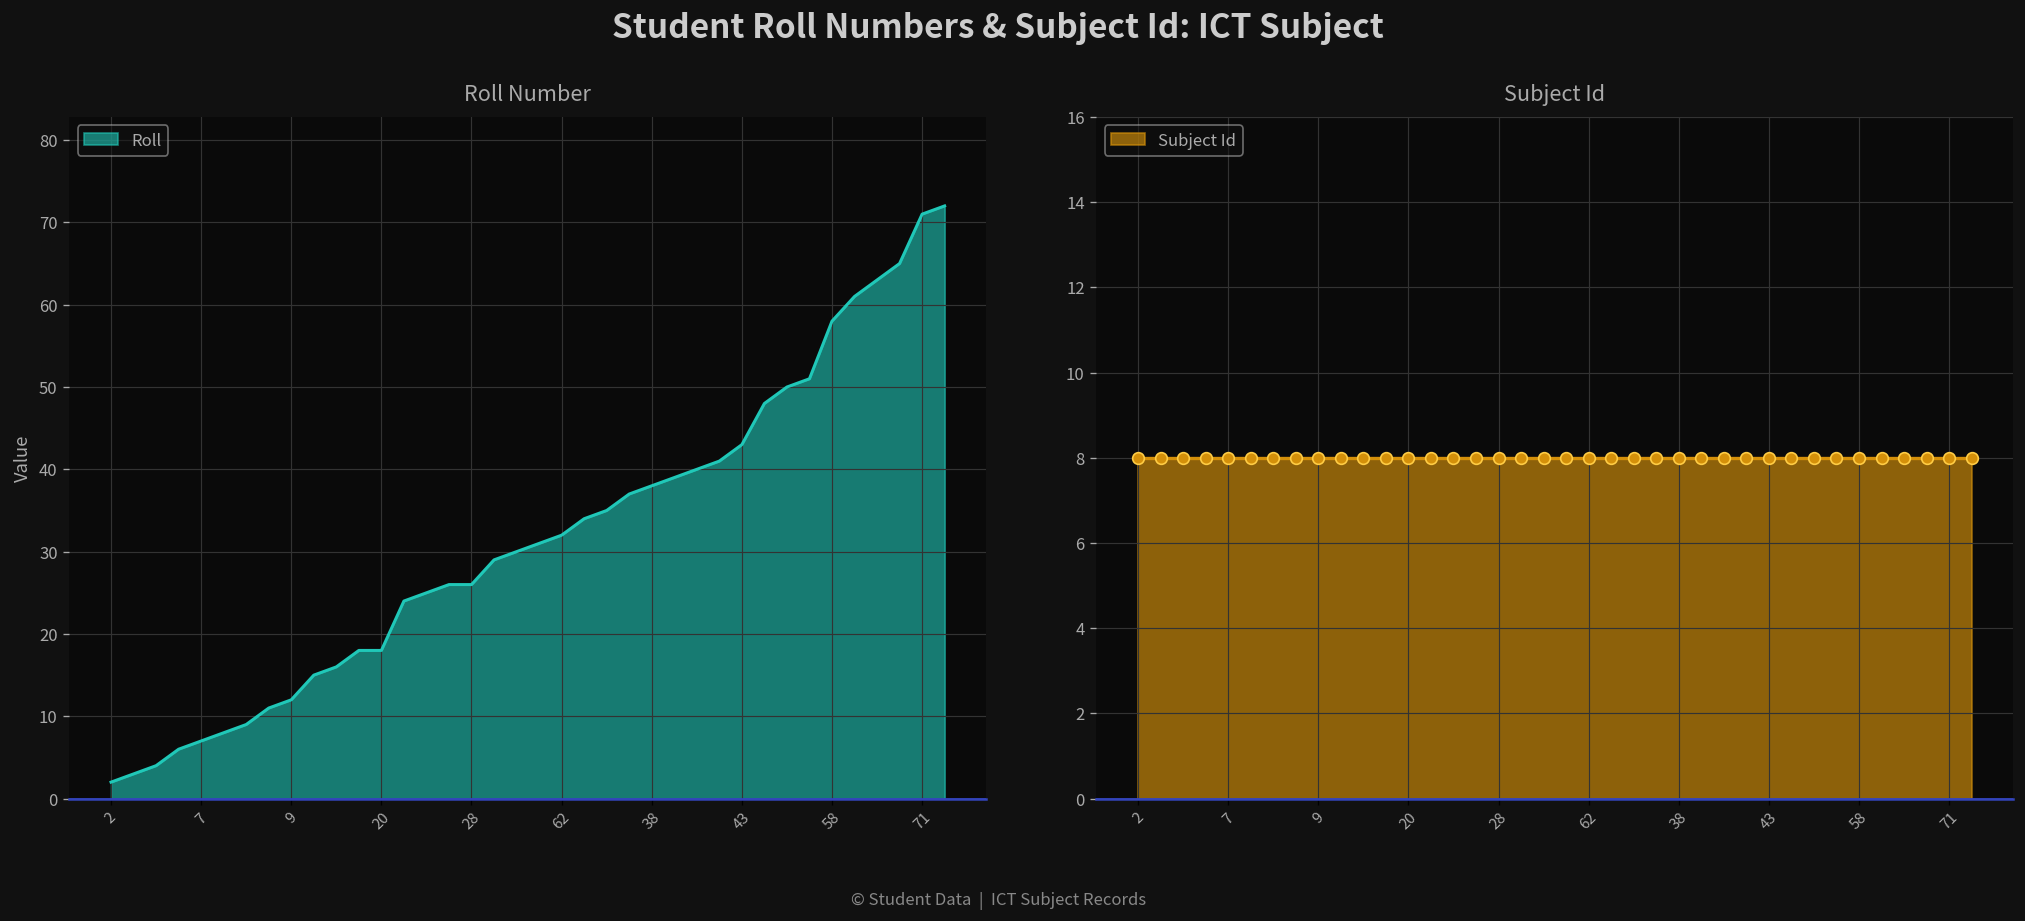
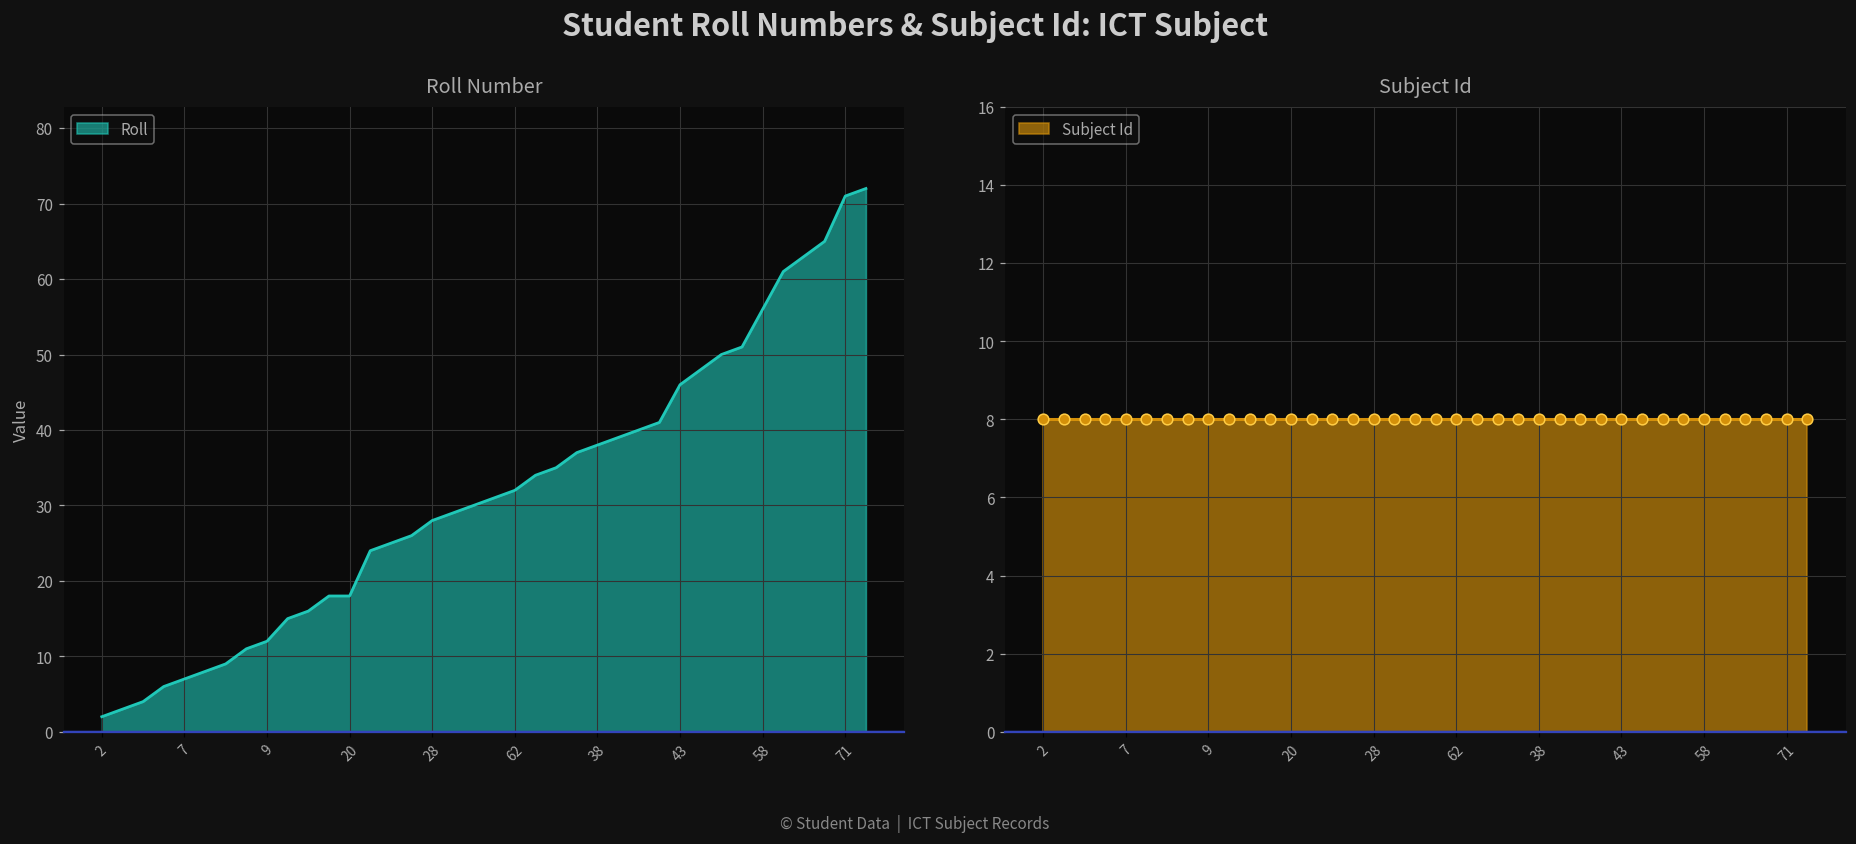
Roll Number, 28: 26 -> 28
Roll Number, 43: 43 -> 46
Roll Number, 58: 58 -> 56
